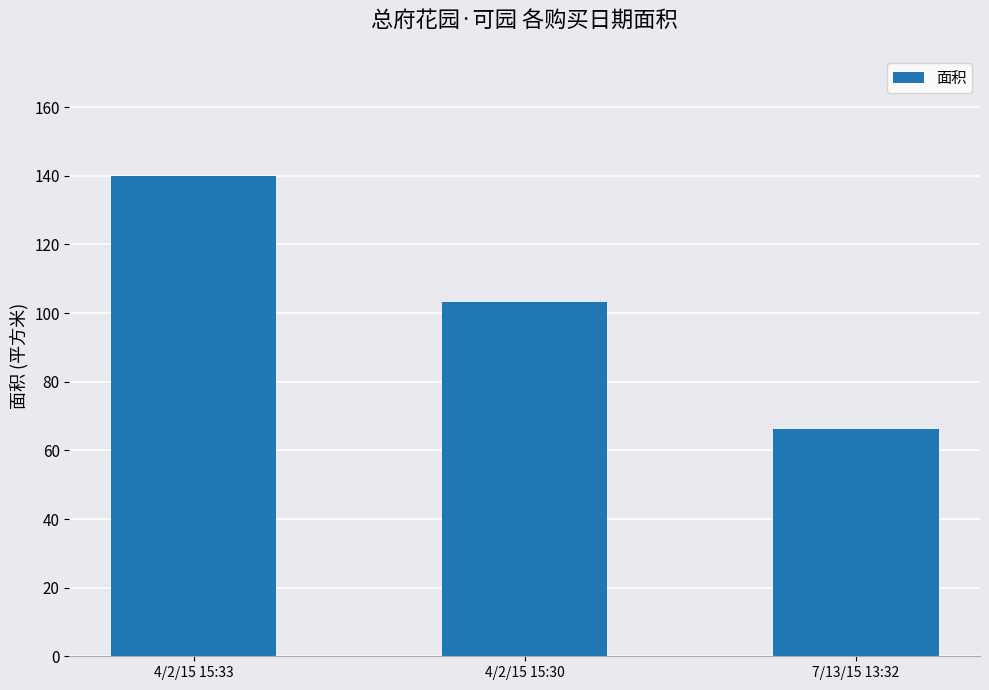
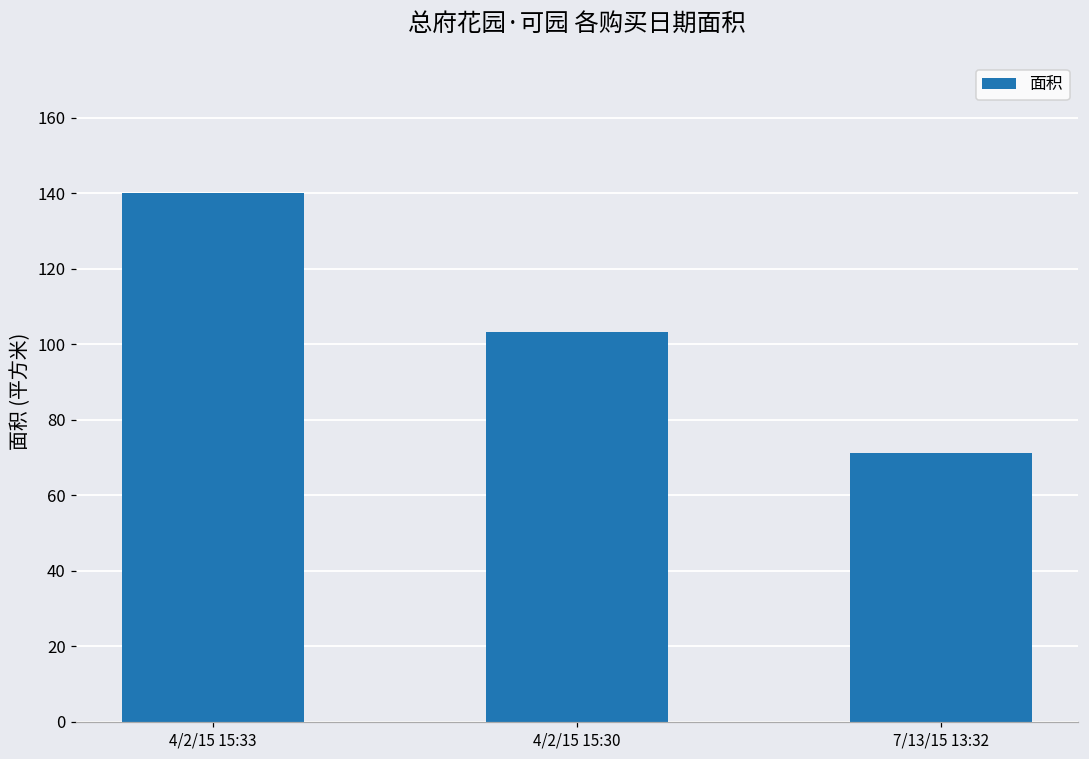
7/13/15 13:32: 66 -> 71
